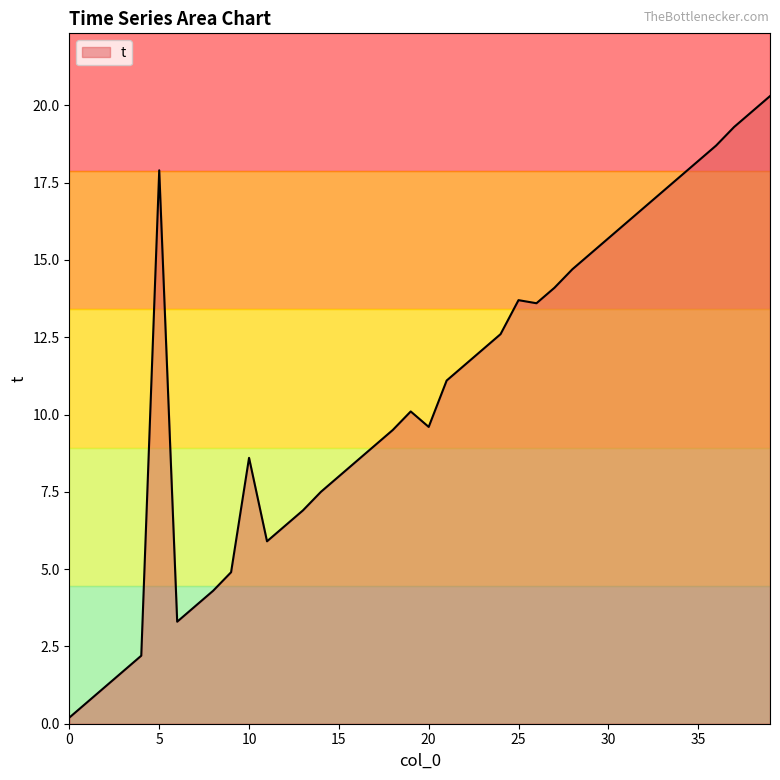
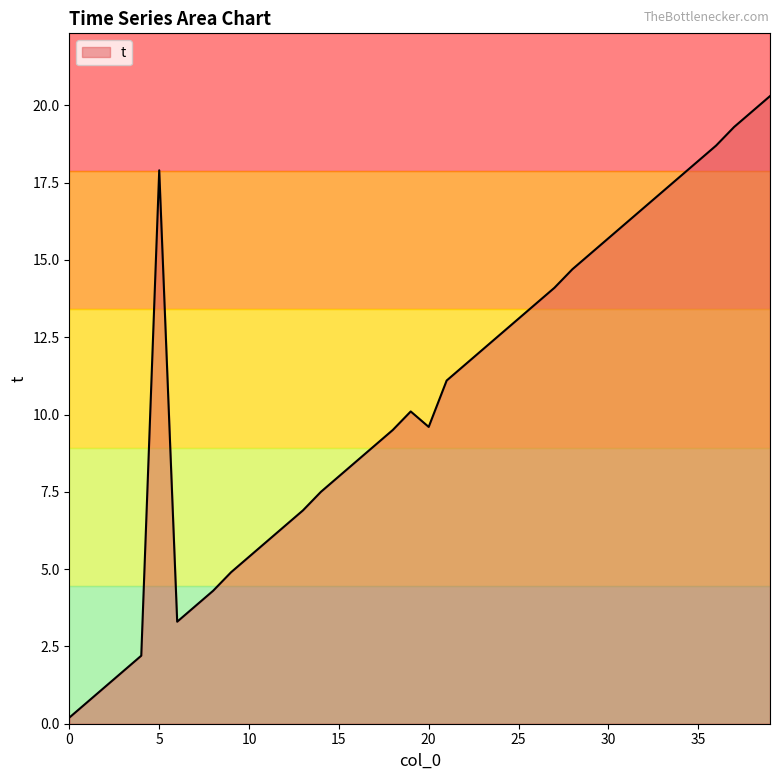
10: 8.6 -> 5.4
25: 13.7 -> 13.1
